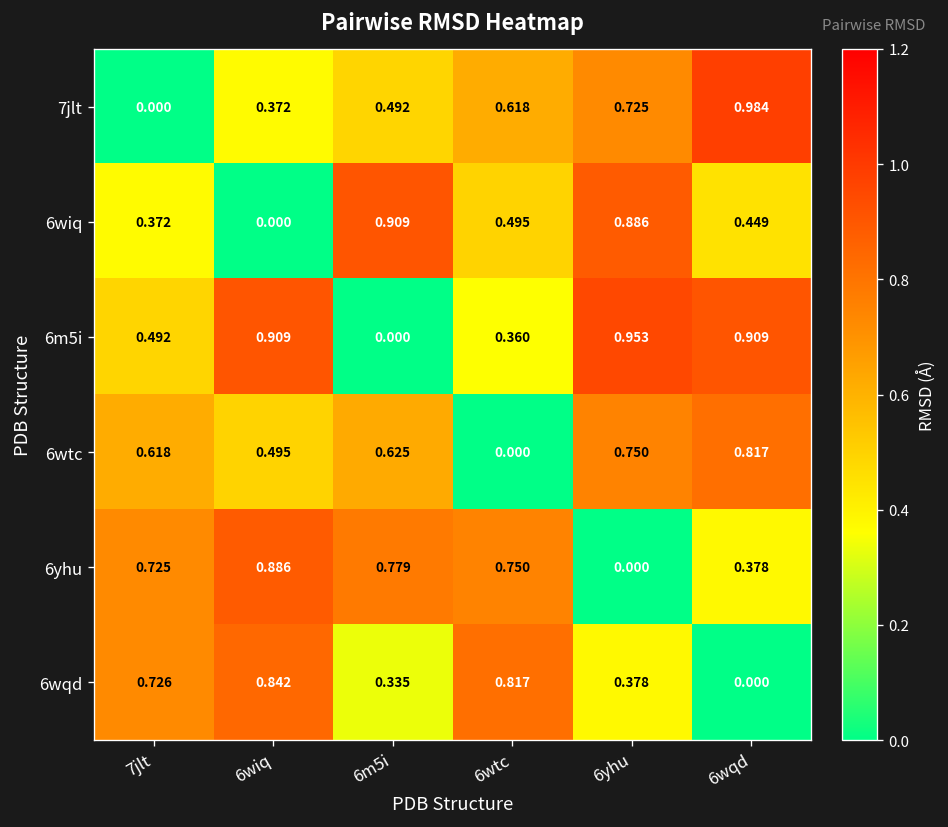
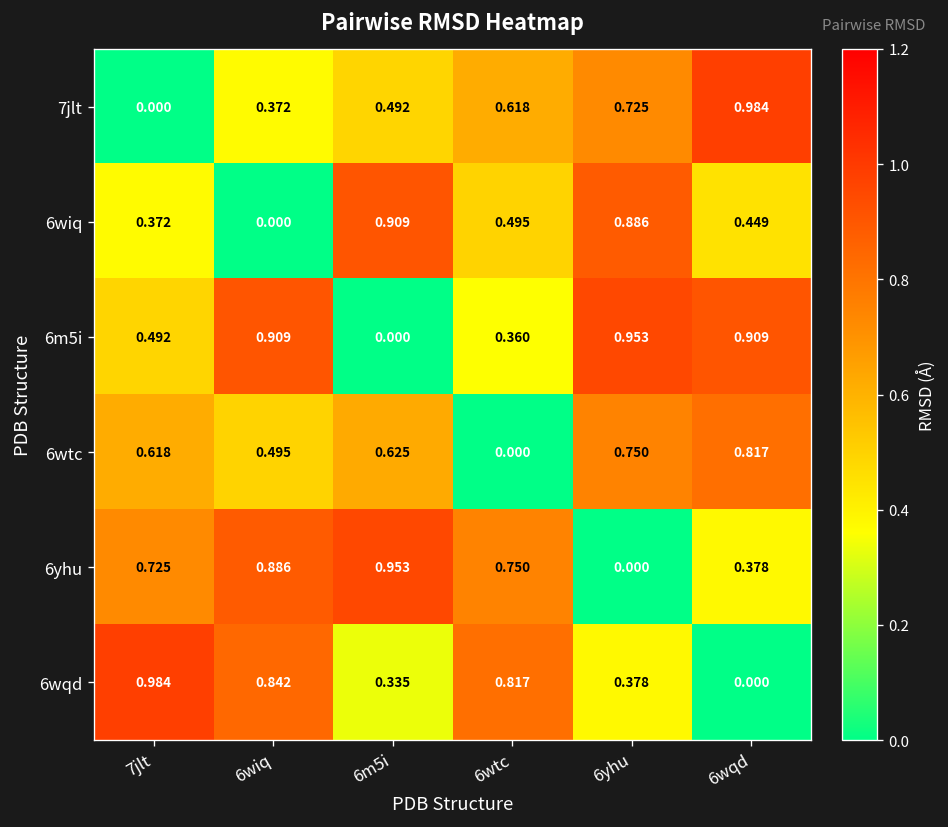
6yhu, 6m5i: 0.779 -> 0.953
6wqd, 7jlt: 0.726 -> 0.984
